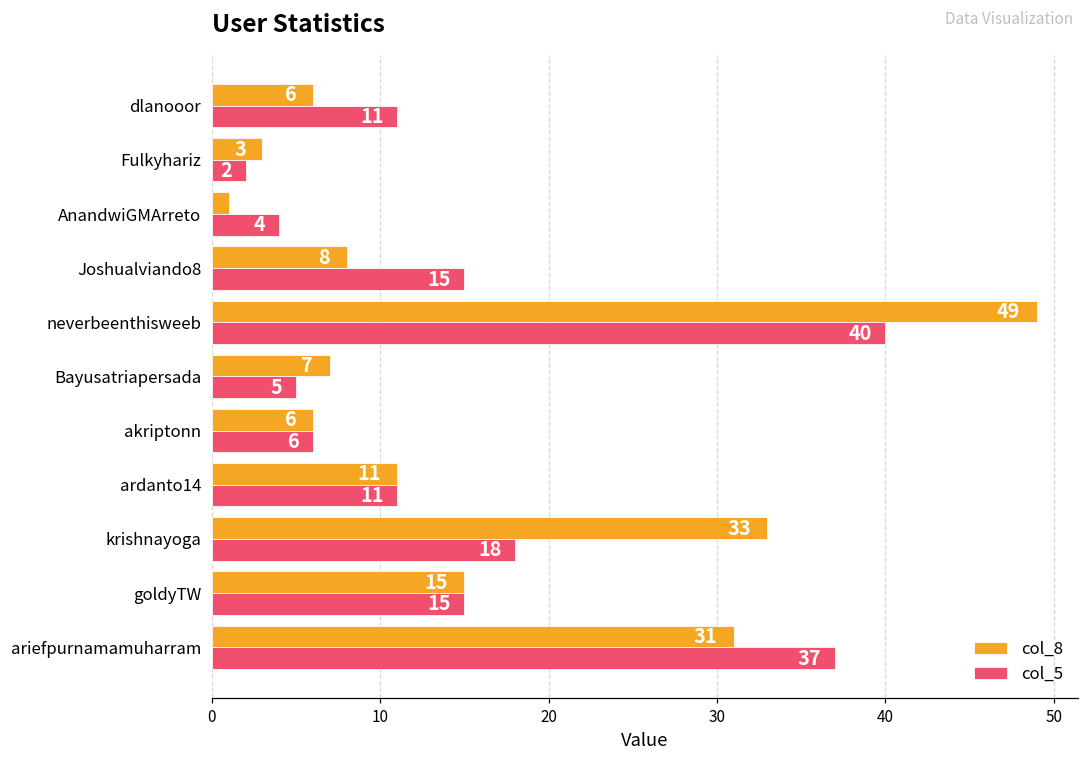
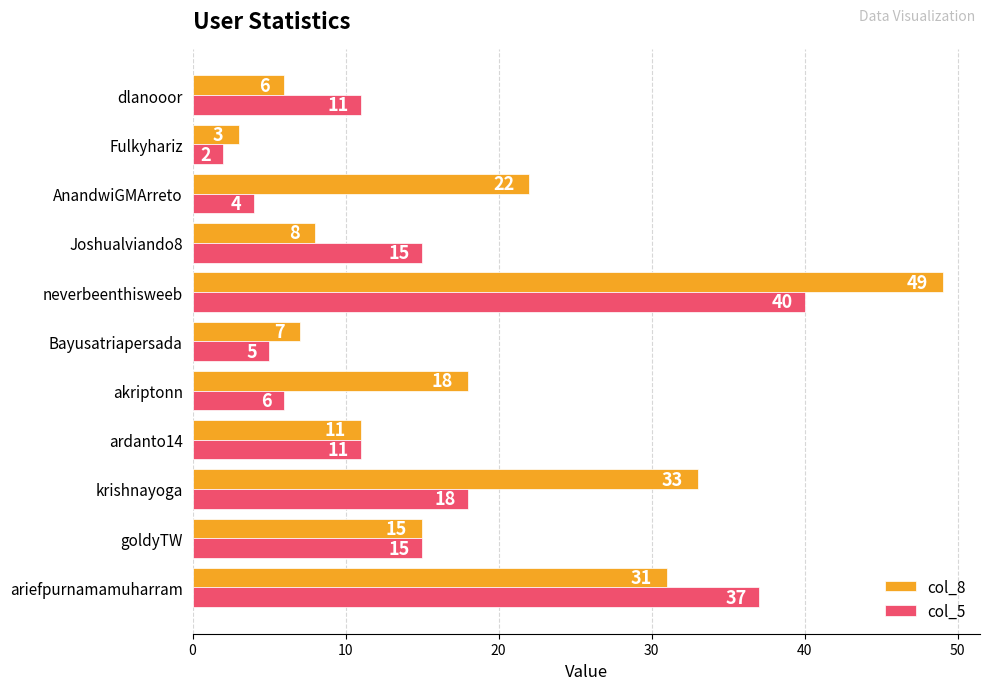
col_8, AnandwiGMArreto: 1 -> 22
col_8, akriptonn: 6 -> 18
